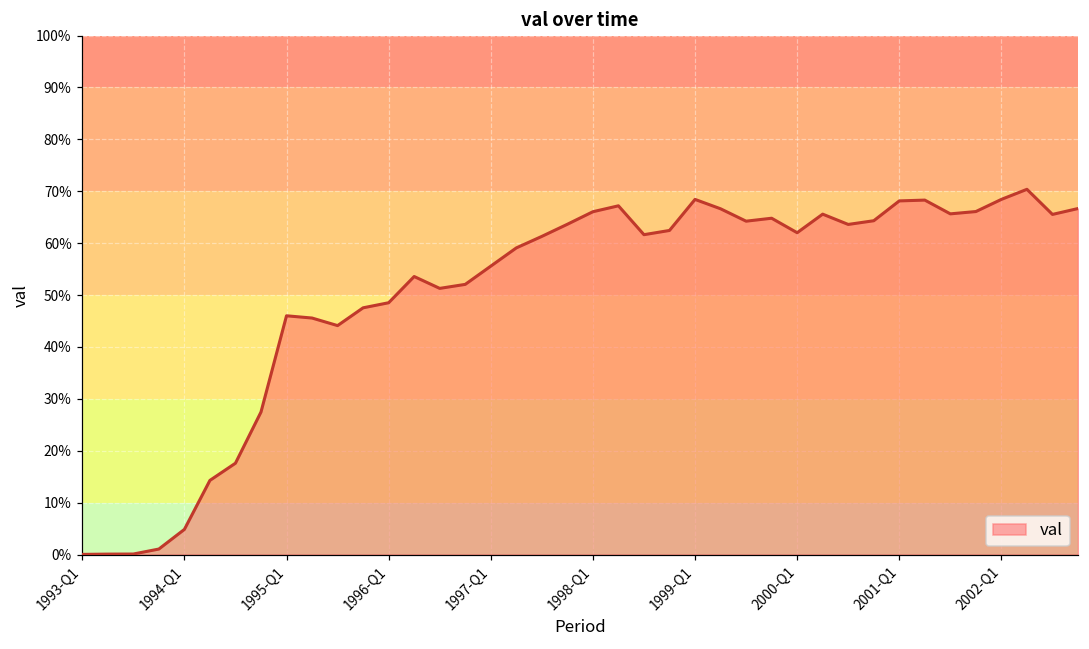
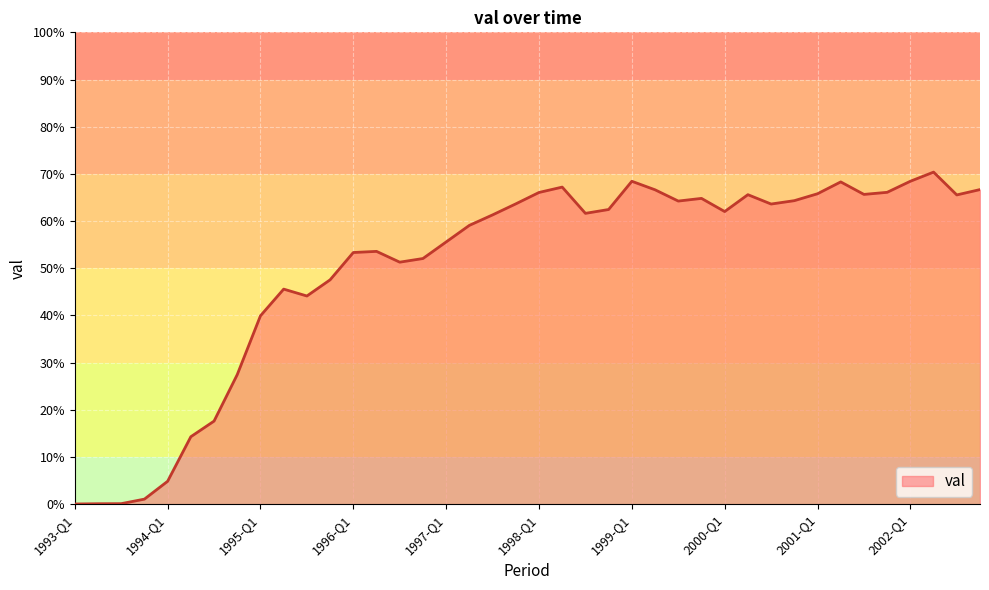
1995-Q1: 46% -> 40%
1996-Q1: 49% -> 53%
2001-Q1: 68% -> 66%
